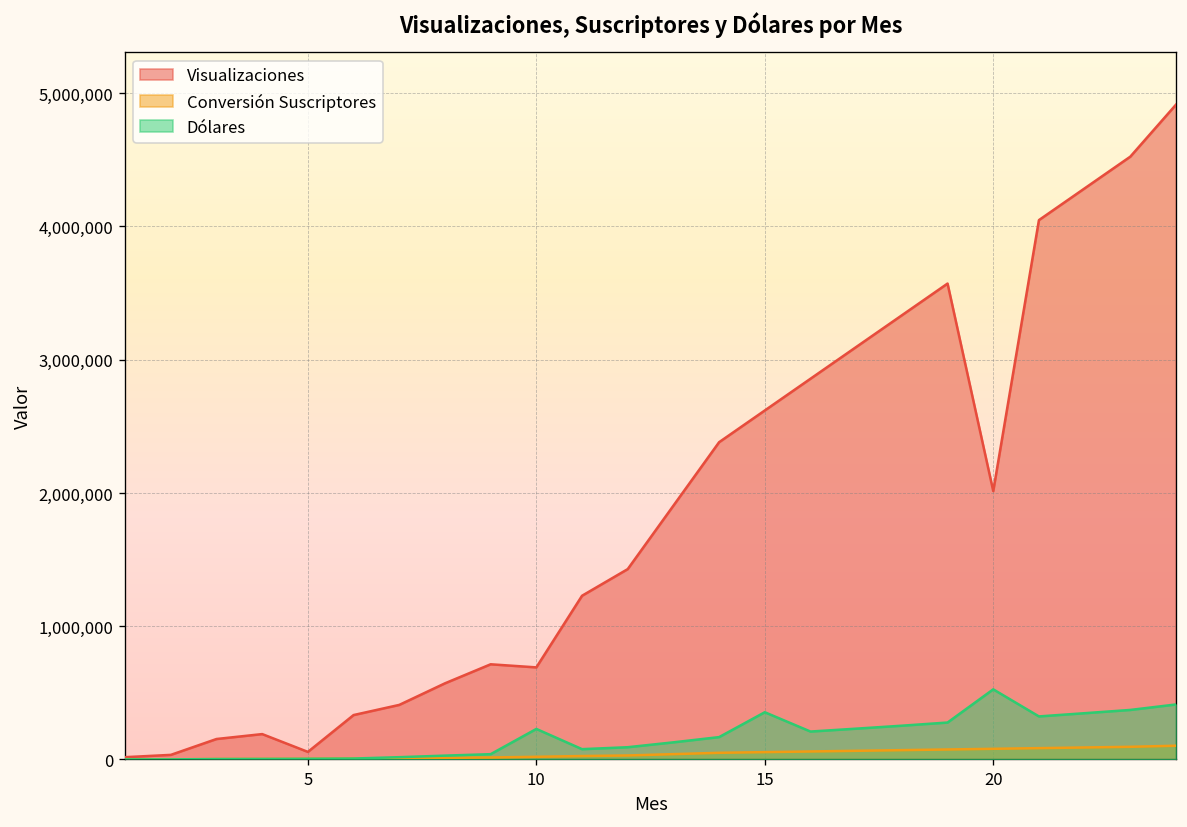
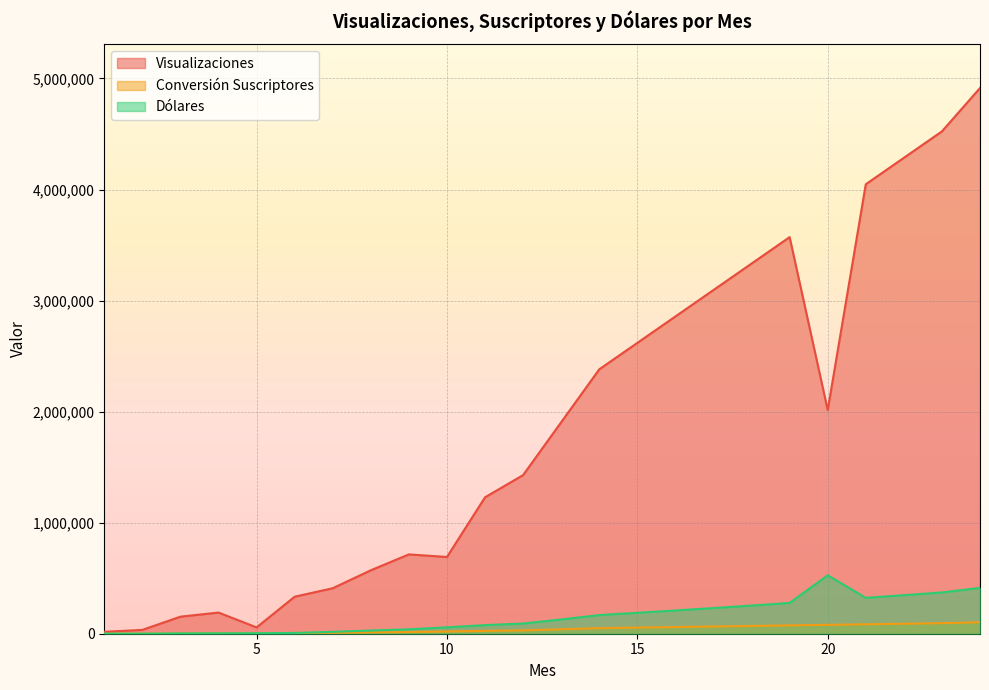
Dólares, 10: 230,000 -> 60,000
Dólares, 15: 350,000 -> 190,000
